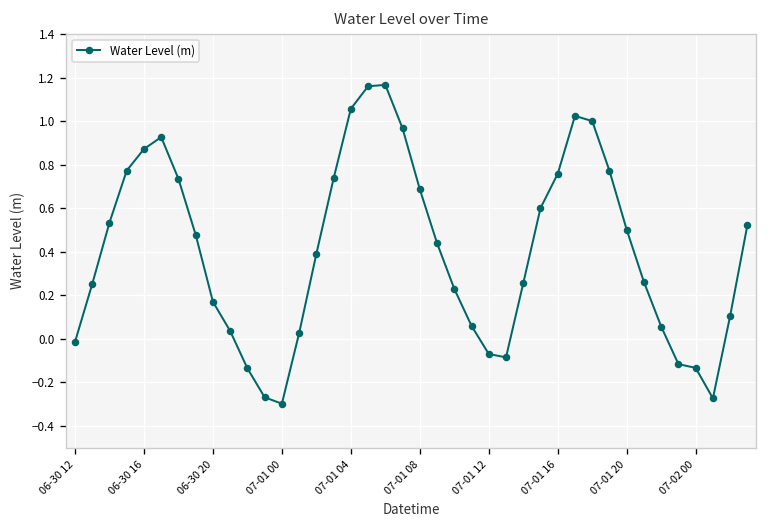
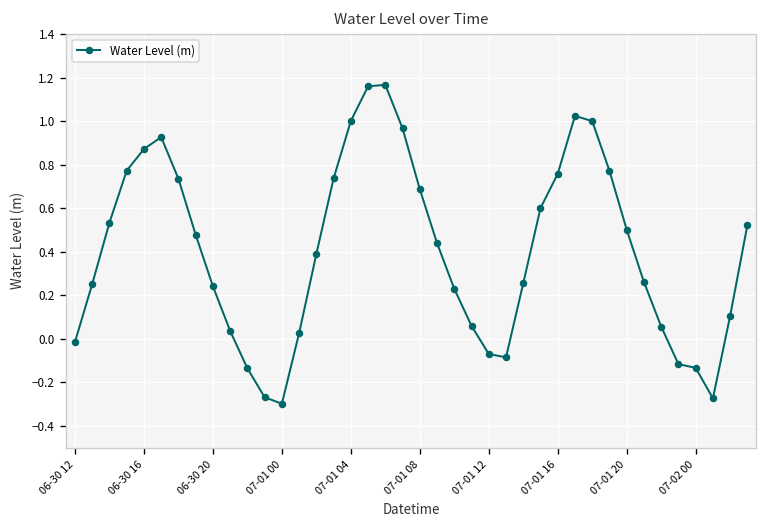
06-30 20: 0.17 -> 0.24
07-01 04: 1.06 -> 1.00
